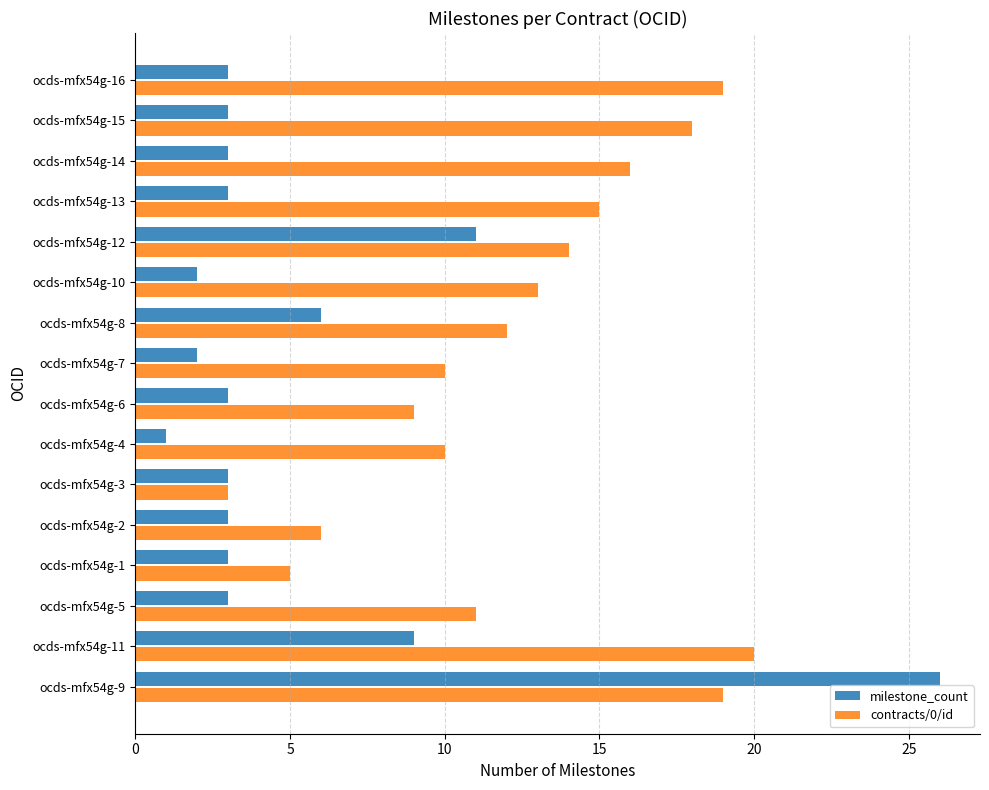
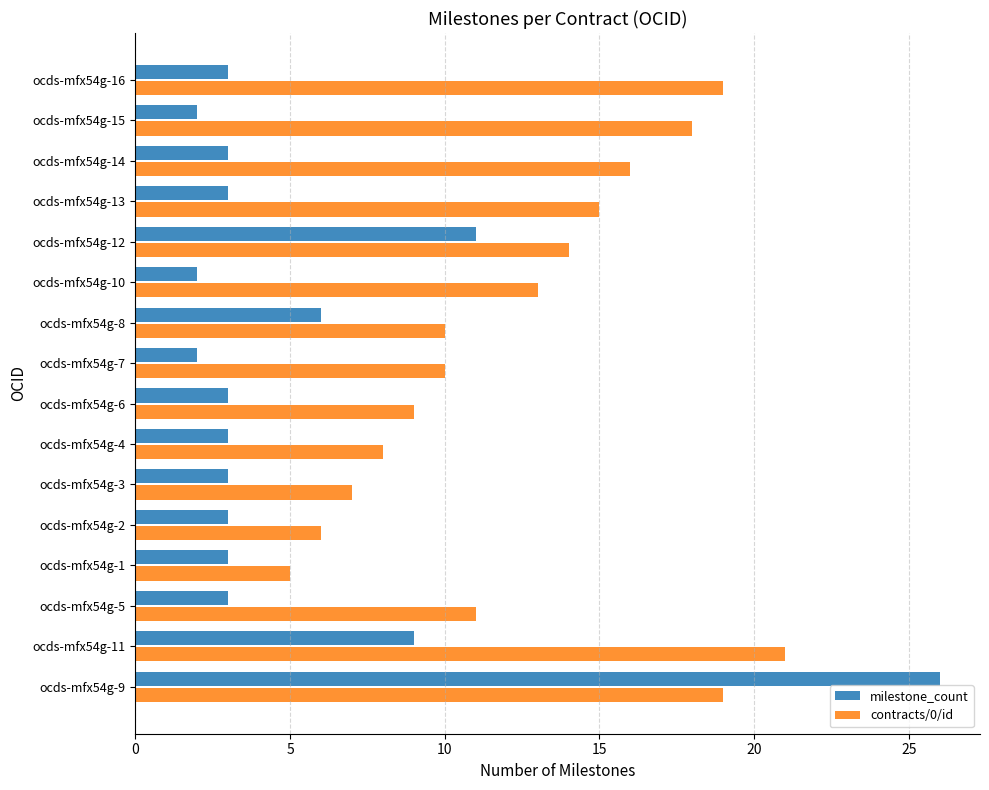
milestone_count, ocds-mfx54g-15: 3 -> 2
contracts/0/id, ocds-mfx54g-8: 12 -> 10
milestone_count, ocds-mfx54g-4: 1 -> 3
contracts/0/id, ocds-mfx54g-4: 10 -> 8
contracts/0/id, ocds-mfx54g-3: 3 -> 7
contracts/0/id, ocds-mfx54g-11: 20 -> 21
